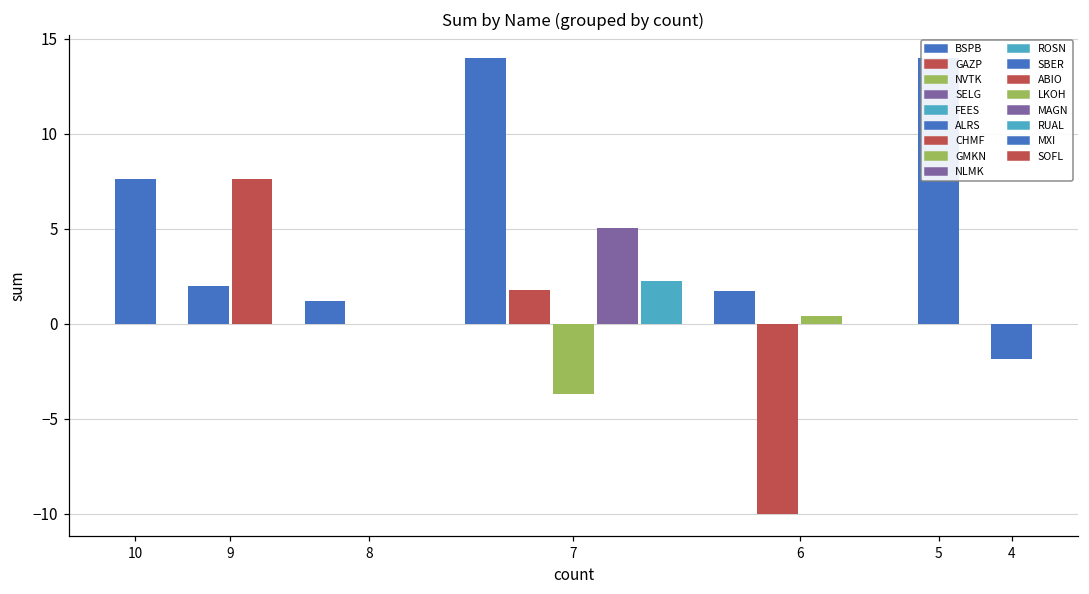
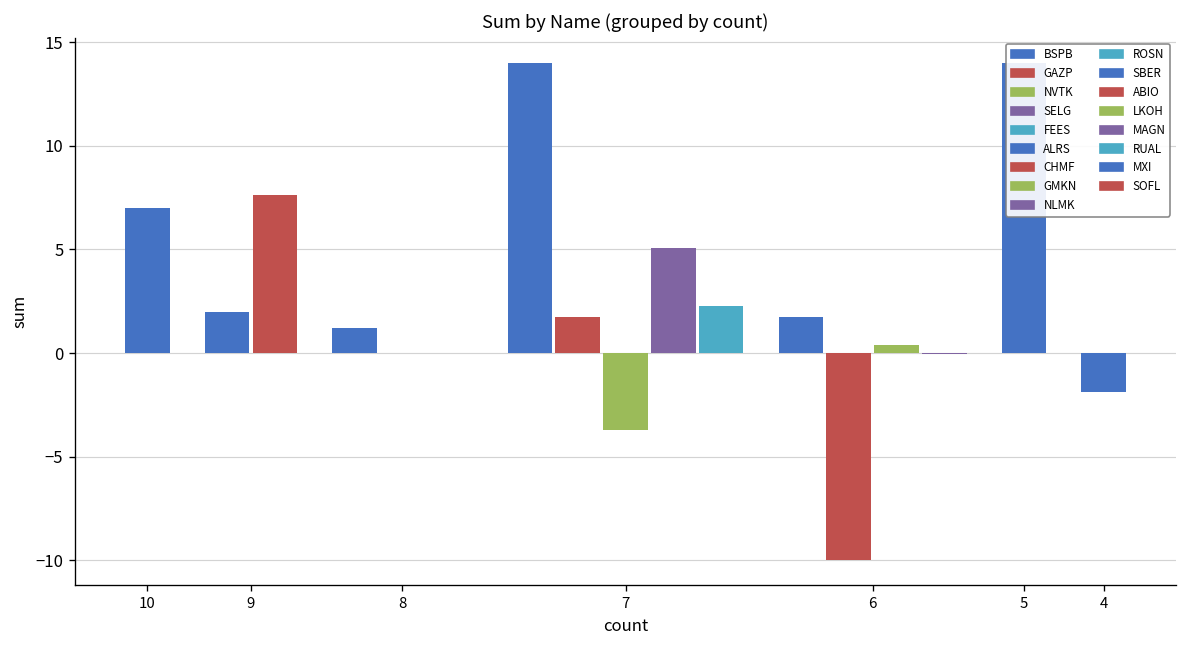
10: 7.6 -> 7.0
